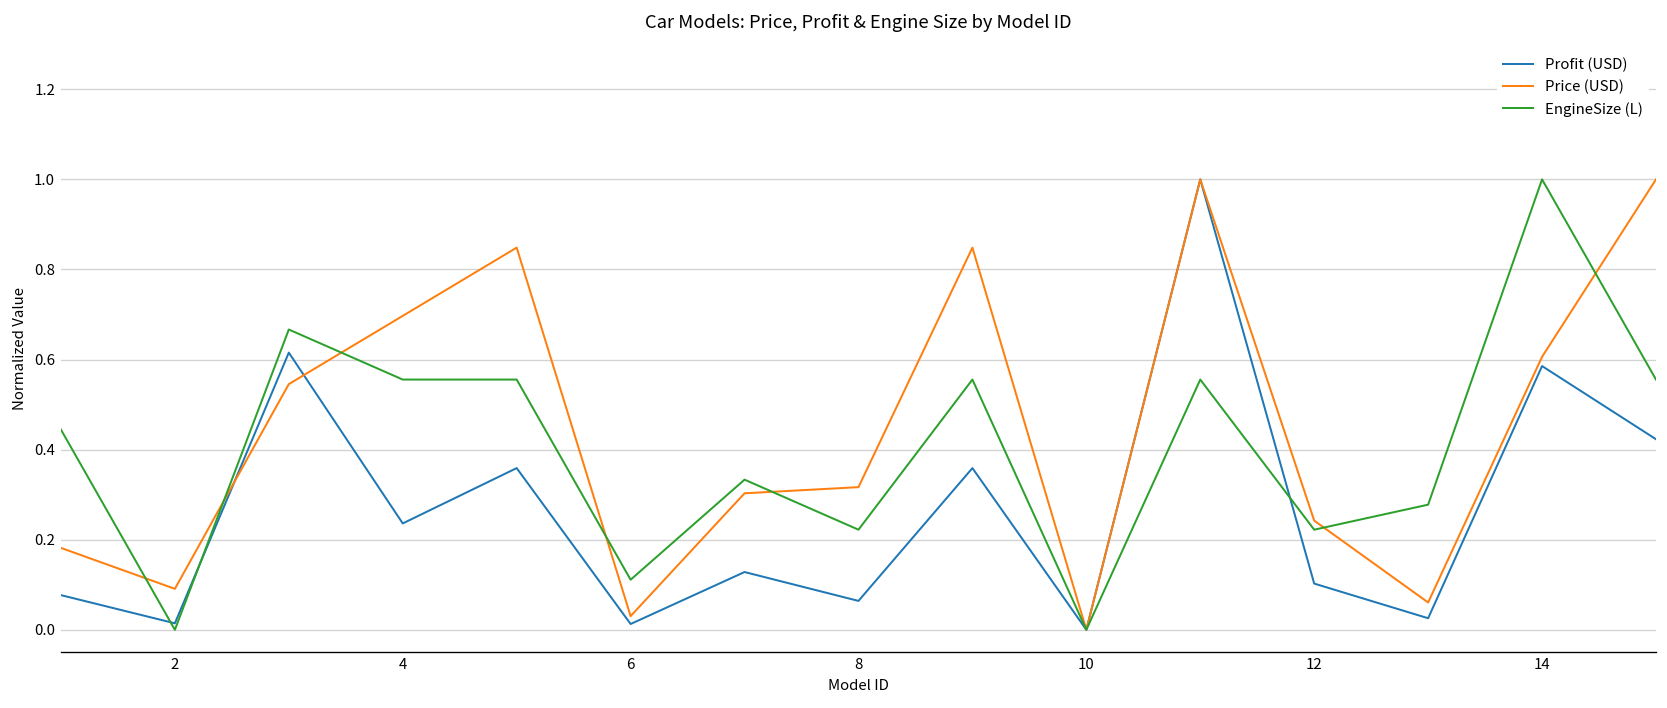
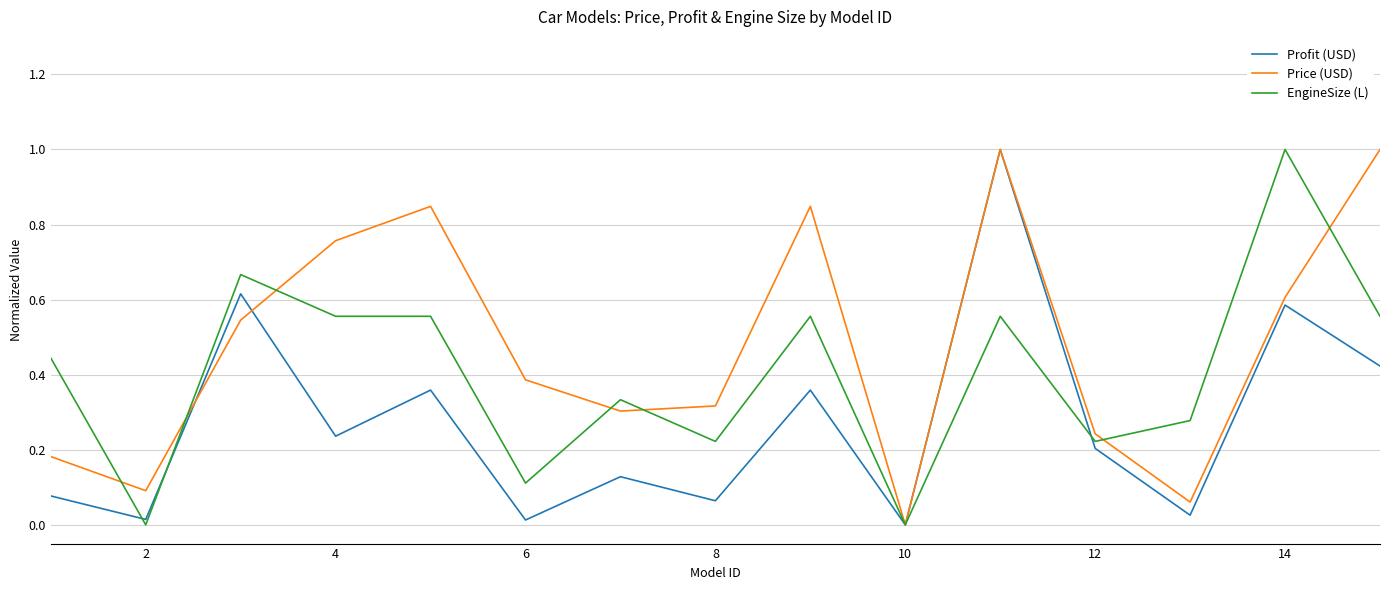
Price (USD), 4: 0.70 -> 0.76
Price (USD), 6: 0.03 -> 0.39
Profit (USD), 12: 0.10 -> 0.20
